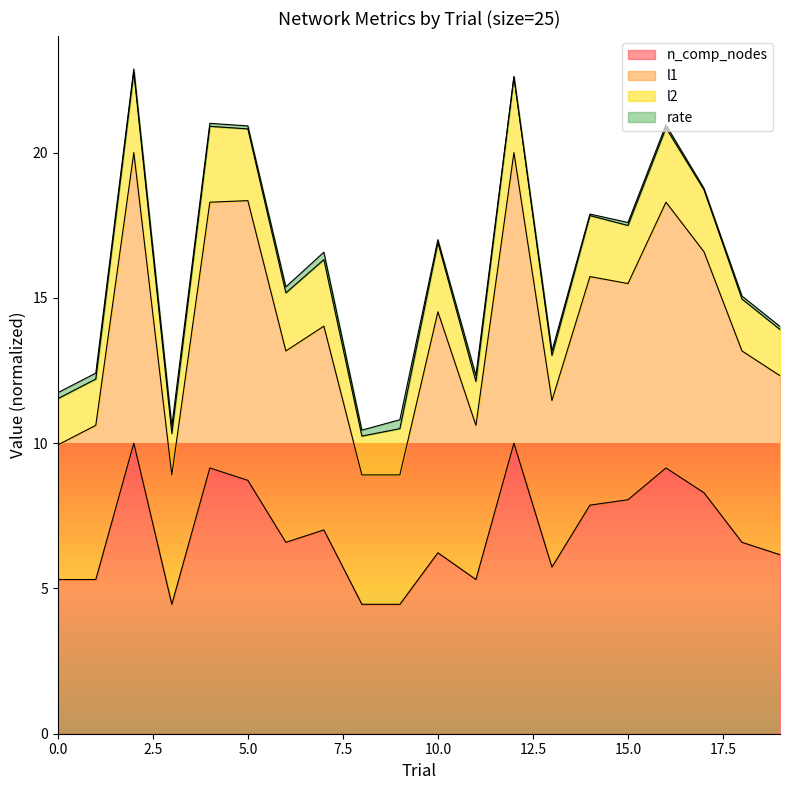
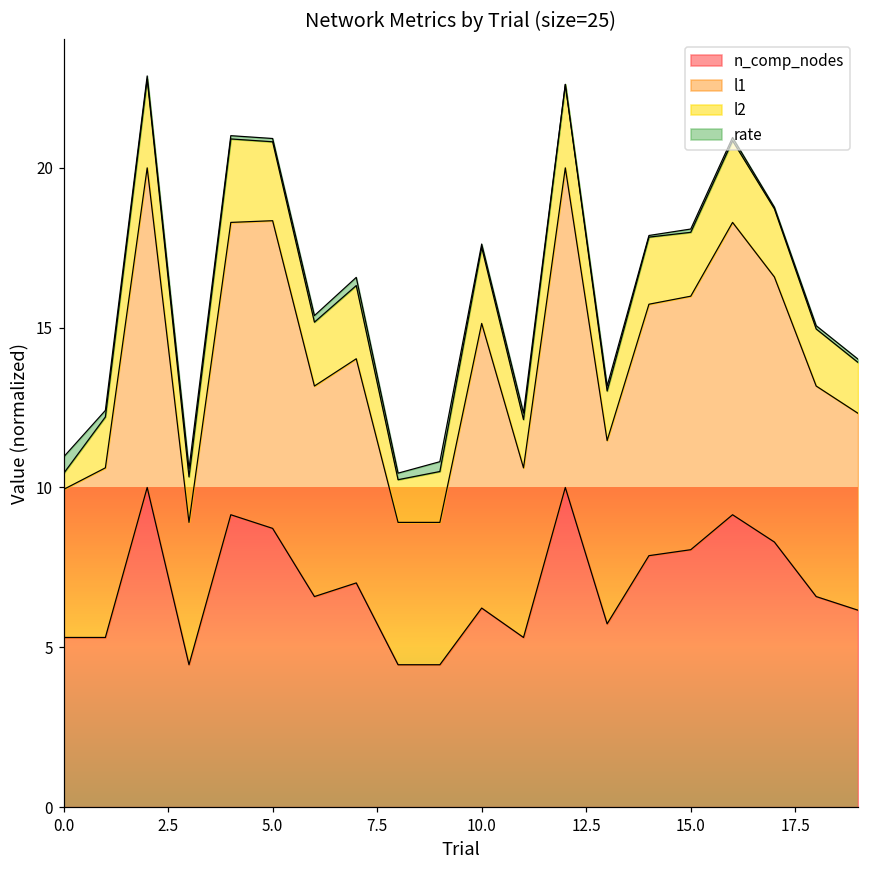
l2, 0.0: 1.6 -> 0.5
rate, 0.0: 0.2 -> 0.5
l1, 10.0: 8.3 -> 8.9
l1, 15.0: 7.4 -> 7.9
